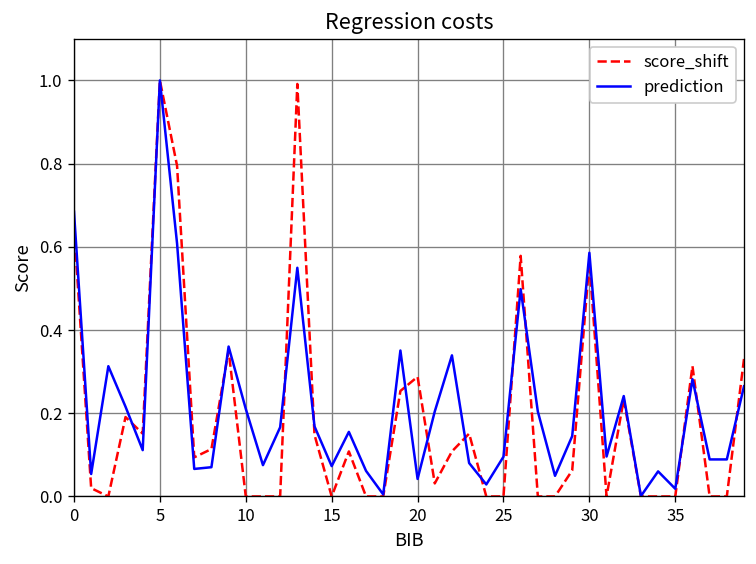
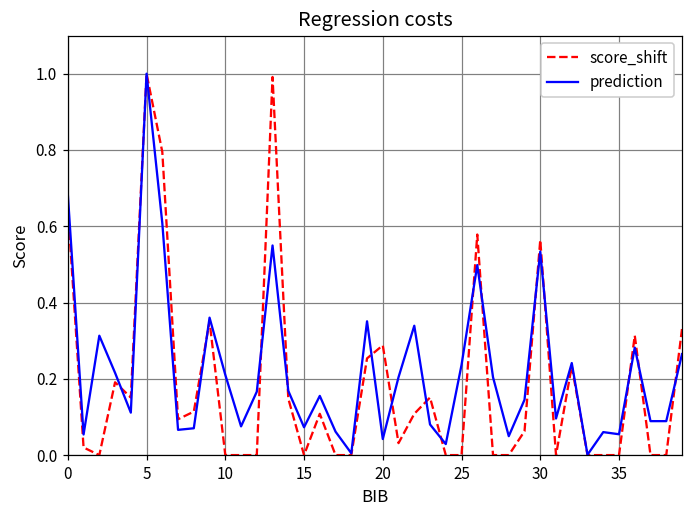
prediction, 25: 0.10 -> 0.24
prediction, 30: 0.59 -> 0.53
prediction, 35: 0.02 -> 0.05
